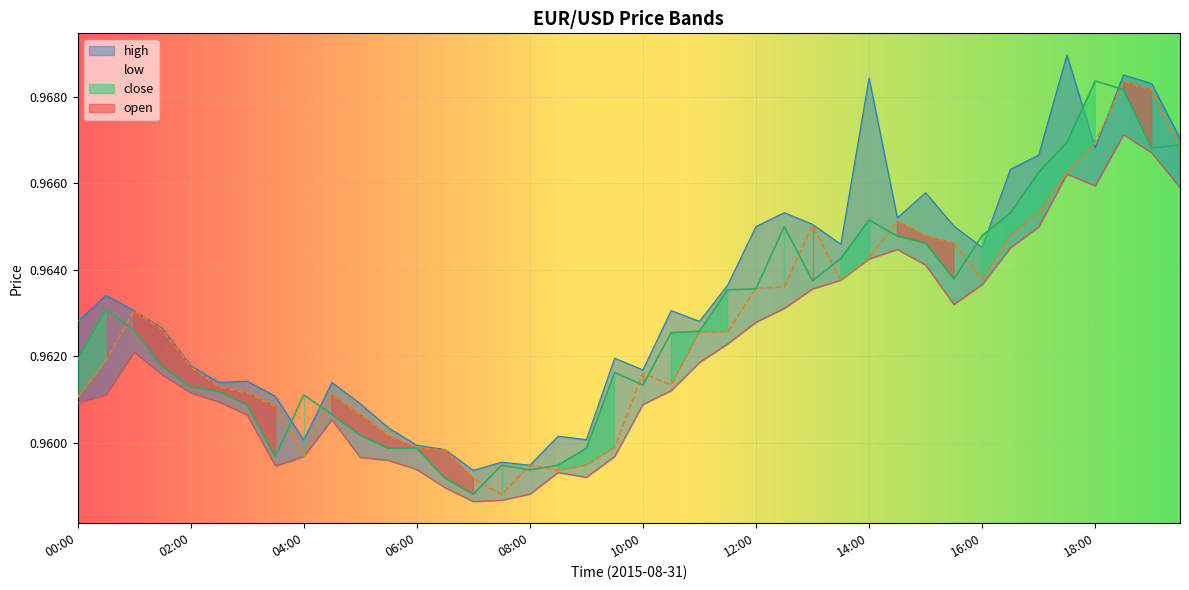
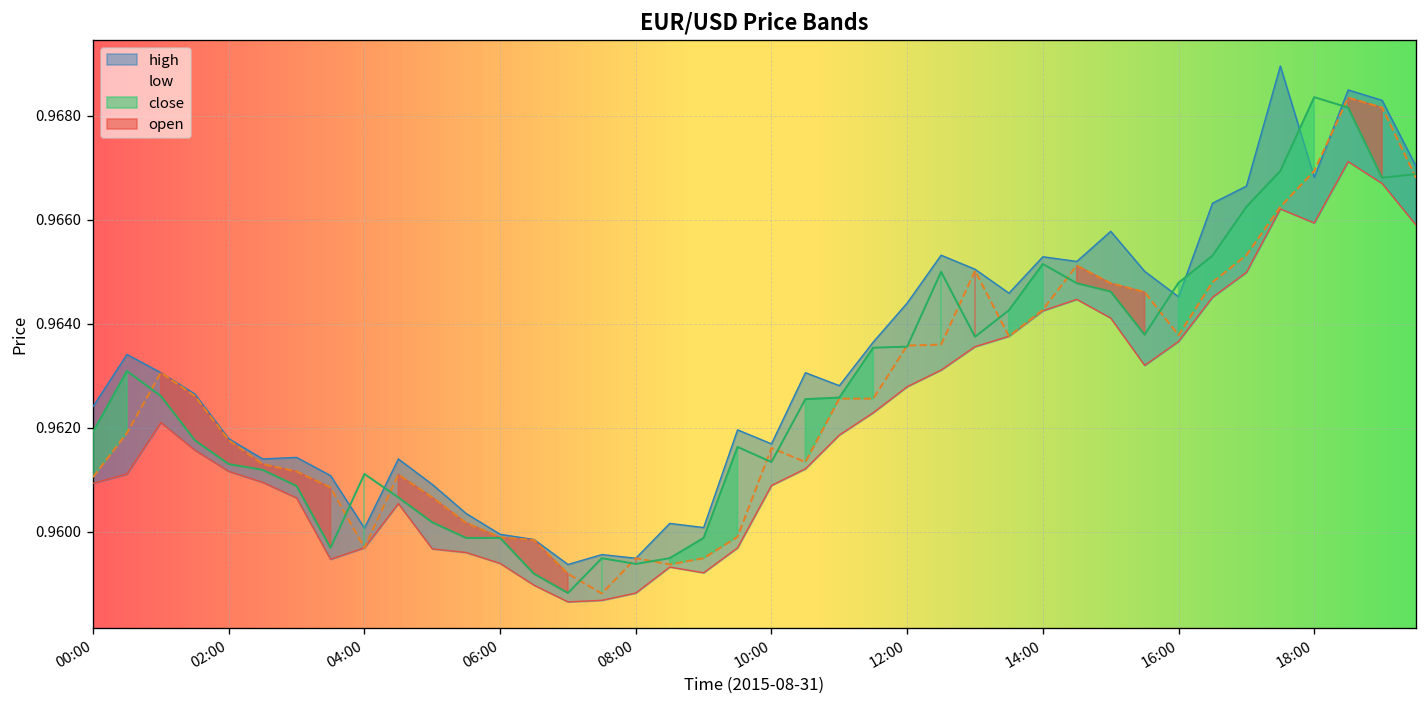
high, 00:00: 0.9628 -> 0.9624
high, 12:00: 0.9650 -> 0.9644
high, 14:00: 0.9684 -> 0.9653
